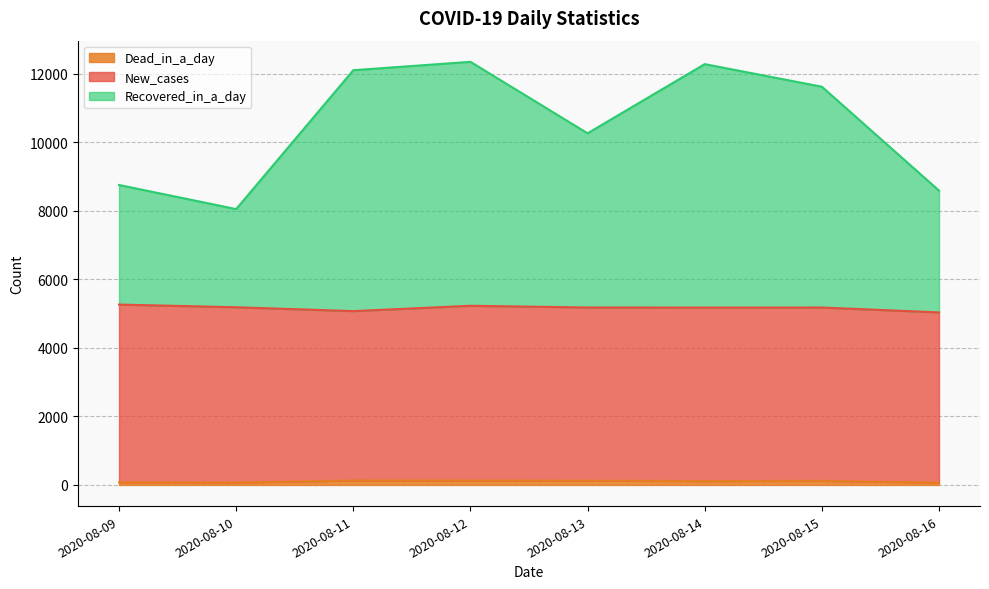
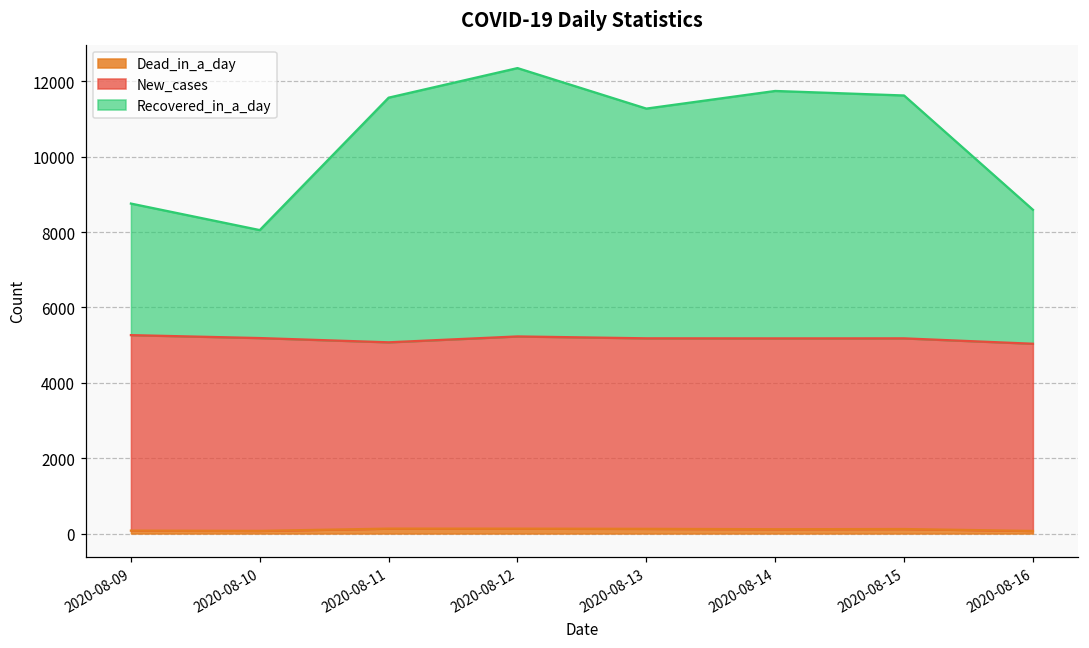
Recovered_in_a_day, 2020-08-11: 7000 -> 6500
Recovered_in_a_day, 2020-08-13: 5100 -> 6100
Recovered_in_a_day, 2020-08-14: 7100 -> 6600
